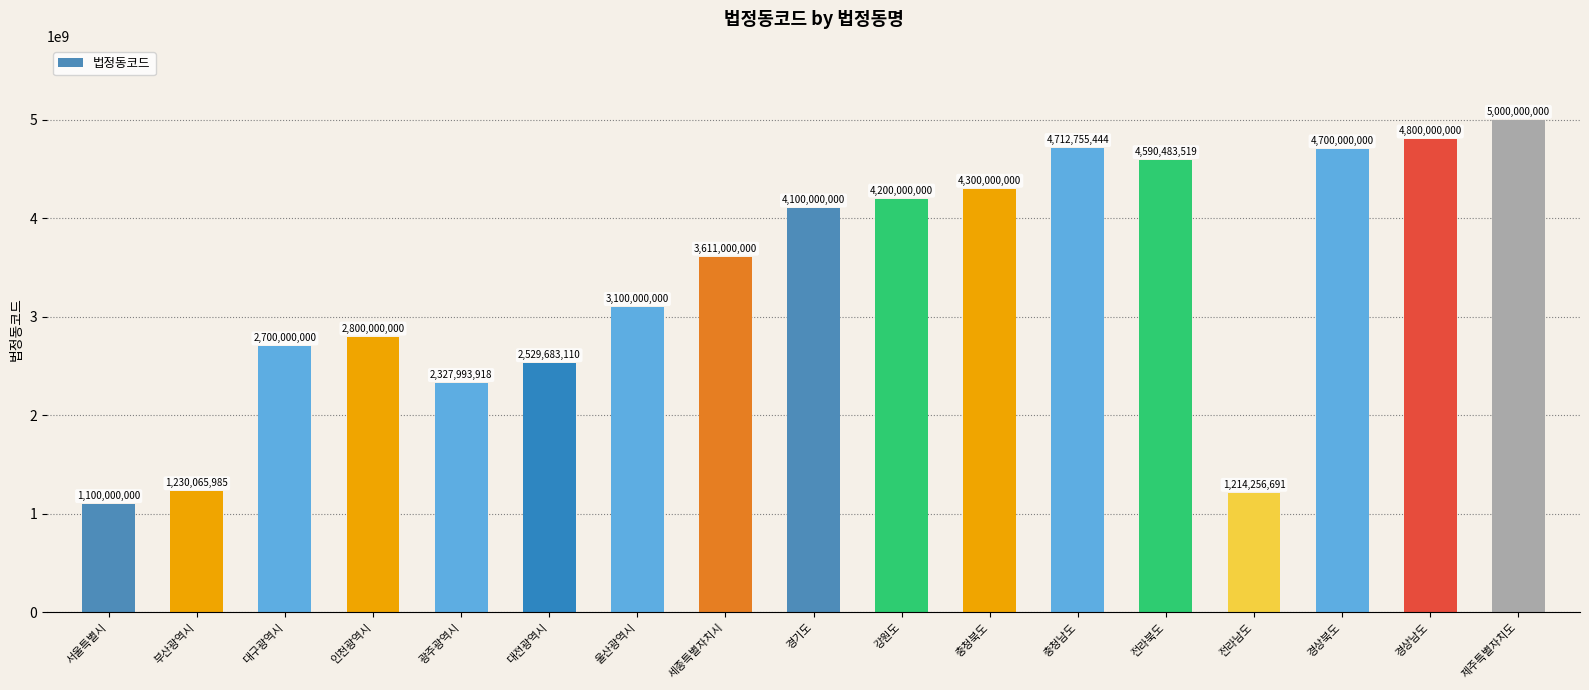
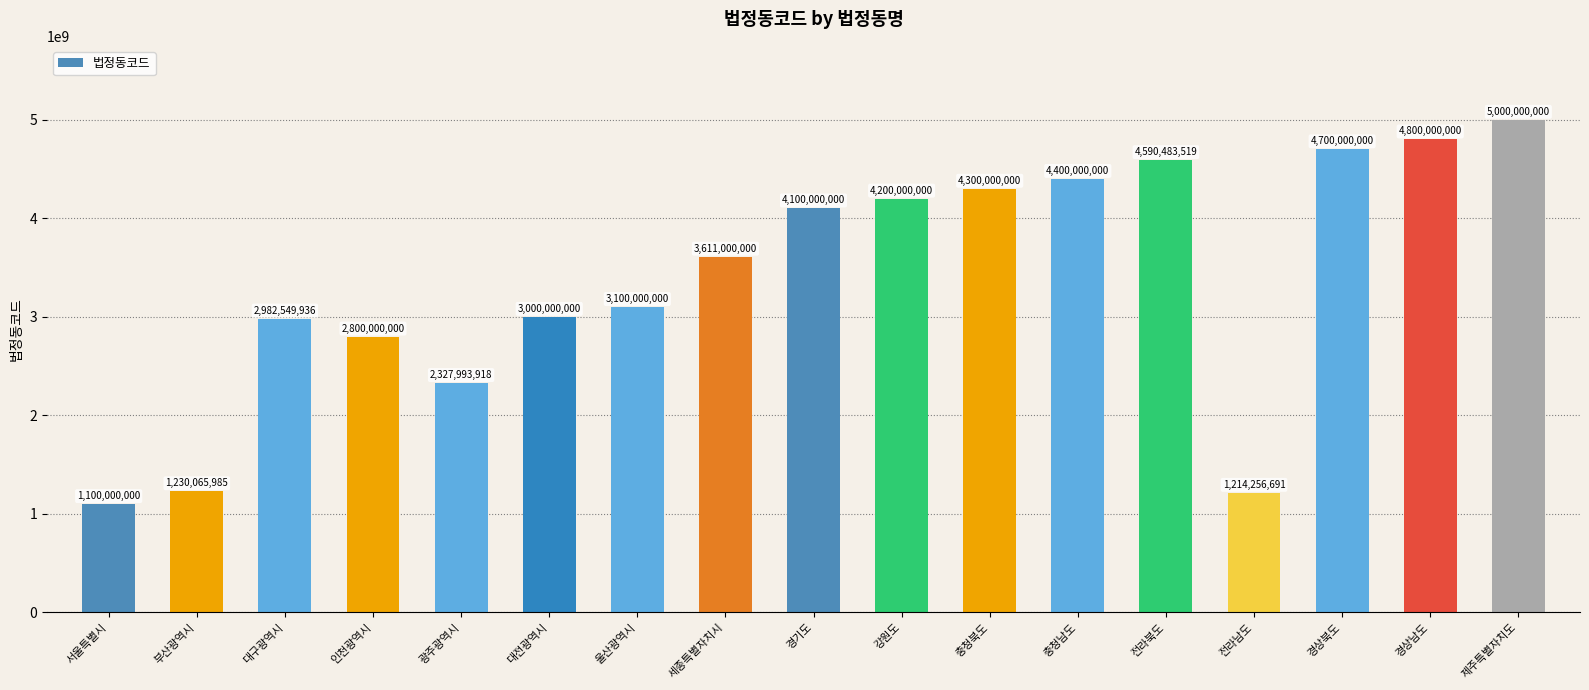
대구광역시: 2,700,000,000 -> 2,982,549,936
대전광역시: 2,529,683,110 -> 3,000,000,000
충청남도: 4,712,755,444 -> 4,400,000,000
